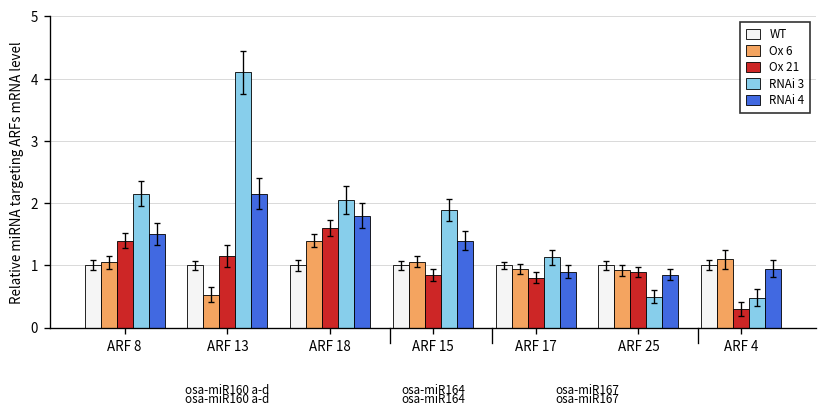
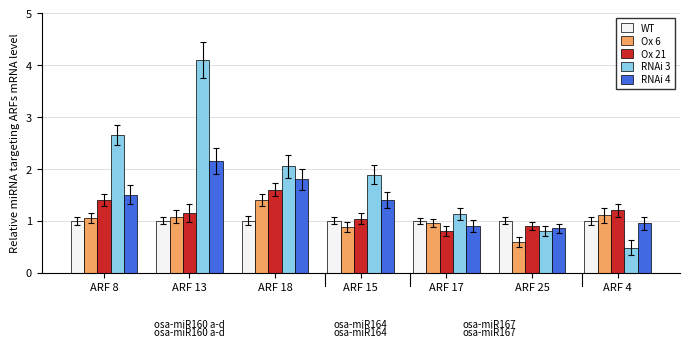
RNAi 3, ARF 8: 2.2 -> 2.7
Ox 6, ARF 13: 0.5 -> 1.1
Ox 6, ARF 15: 1.1 -> 0.9
Ox 21, ARF 15: 0.9 -> 1.0
Ox 6, ARF 25: 0.9 -> 0.6
RNAi 3, ARF 25: 0.5 -> 0.8
Ox 21, ARF 4: 0.3 -> 1.2
